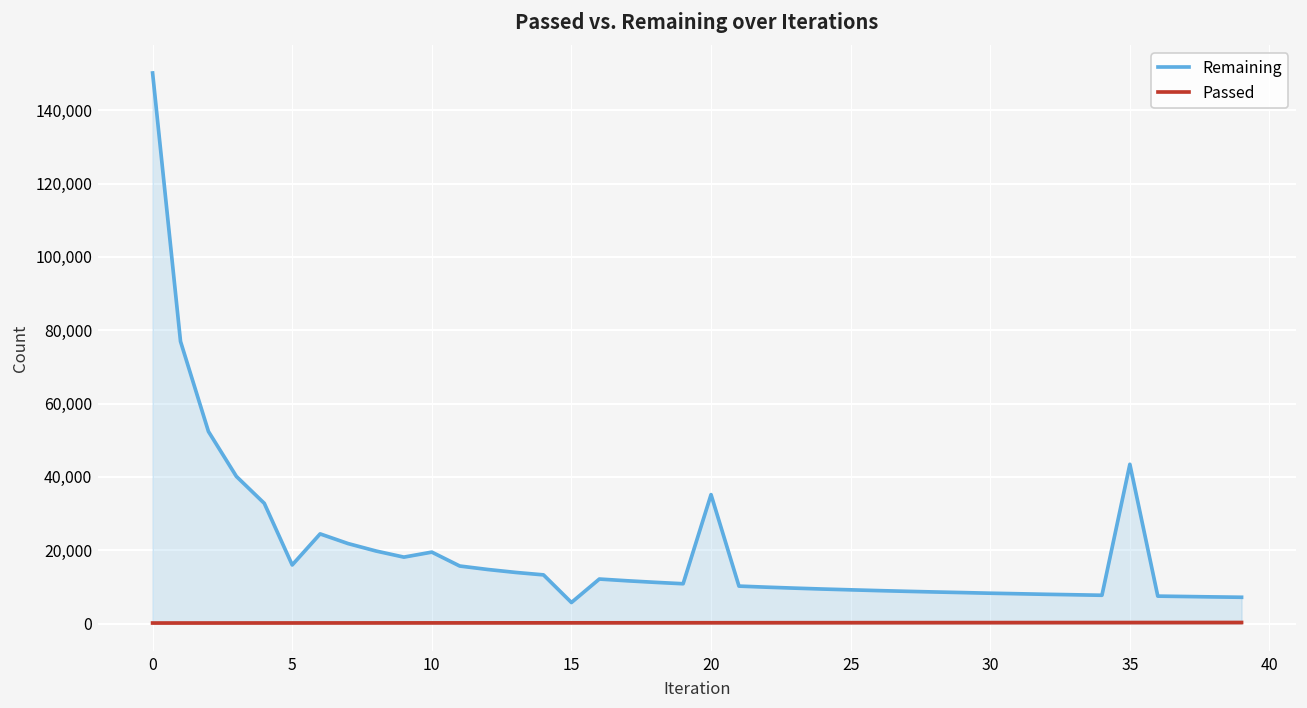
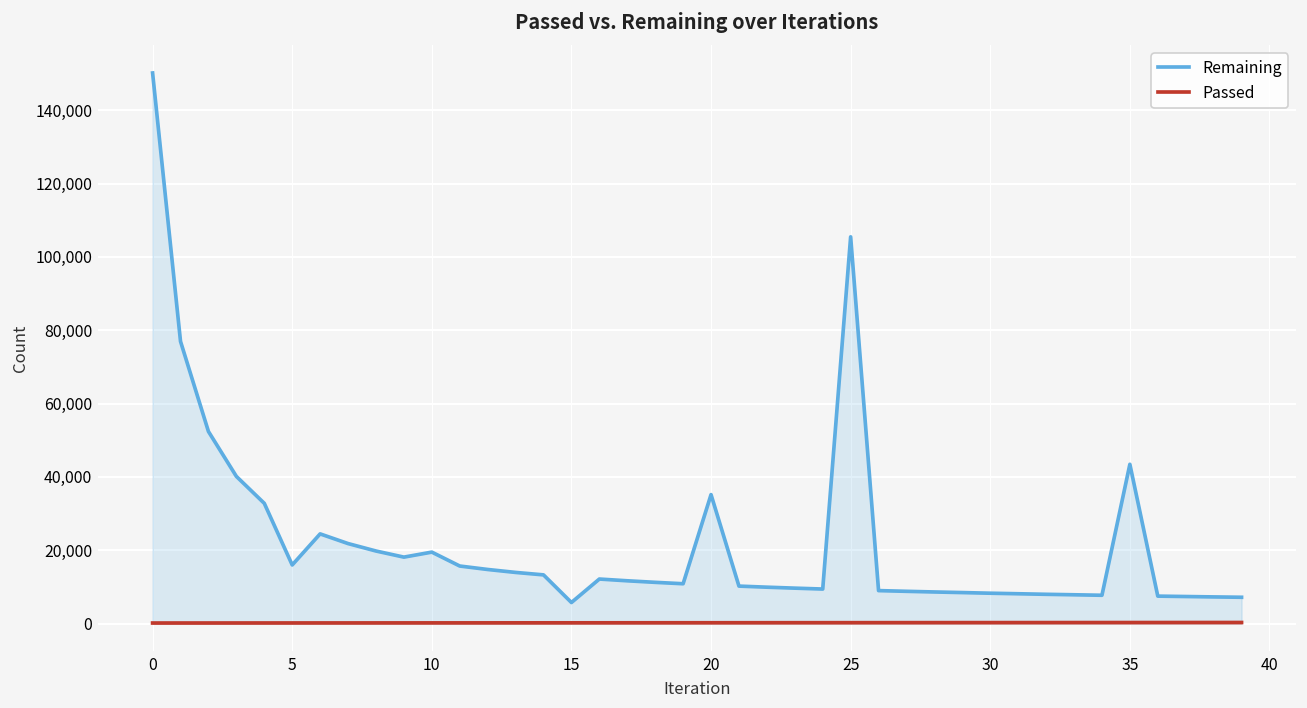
Remaining, 25: 9,000 -> 105,000
